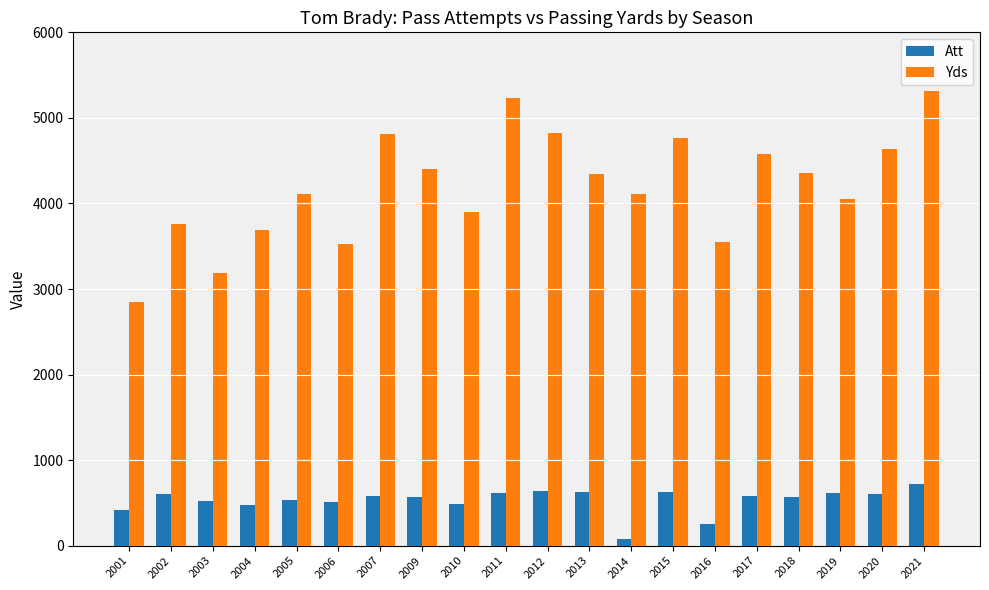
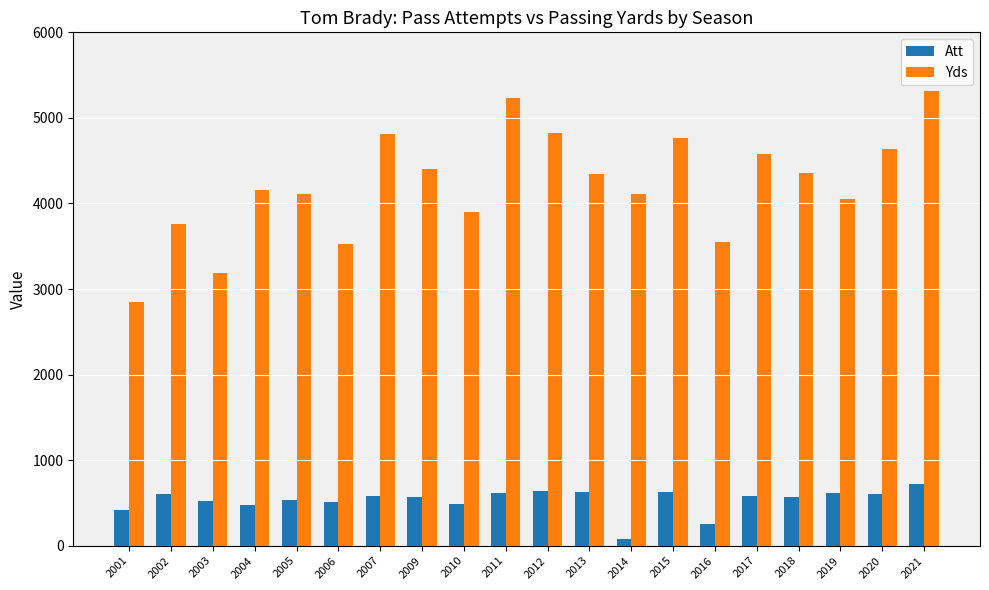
Yds, 2004: 3700 -> 4200
